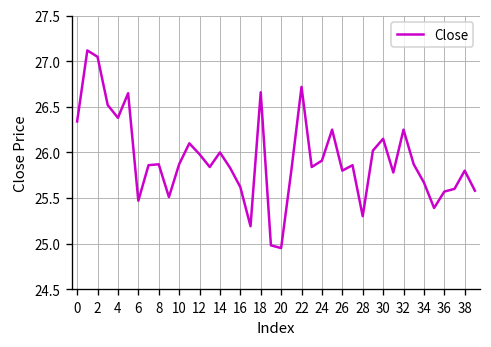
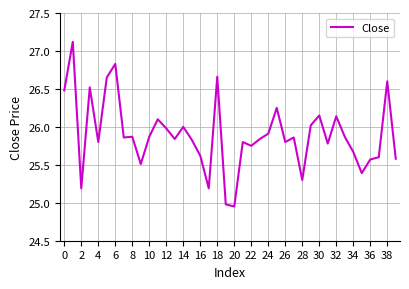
0: 26.3 -> 26.5
2: 27.1 -> 25.2
4: 26.4 -> 25.8
6: 25.5 -> 26.8
22: 26.7 -> 25.8
32: 26.3 -> 26.1
38: 25.8 -> 26.6
